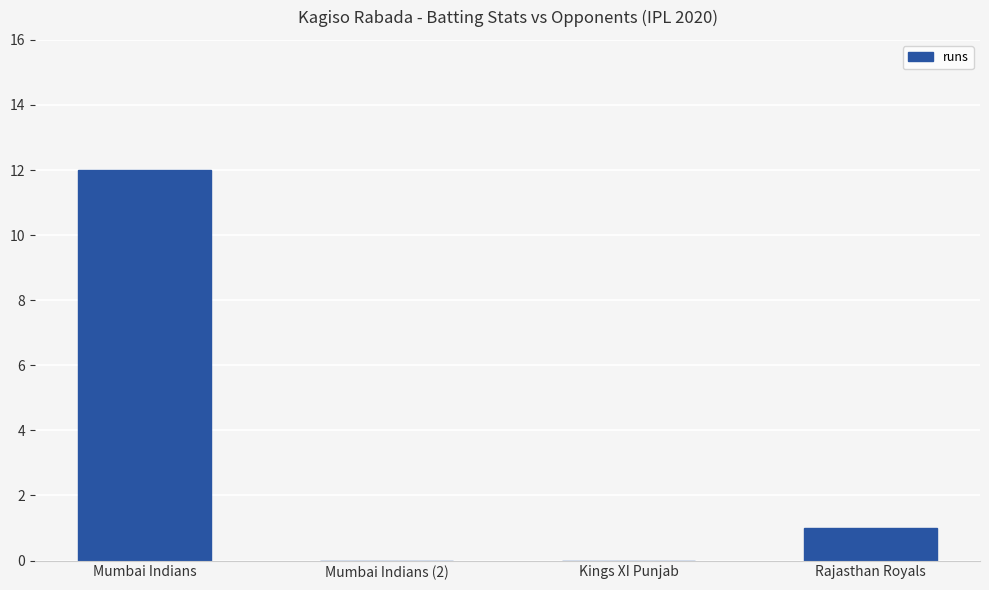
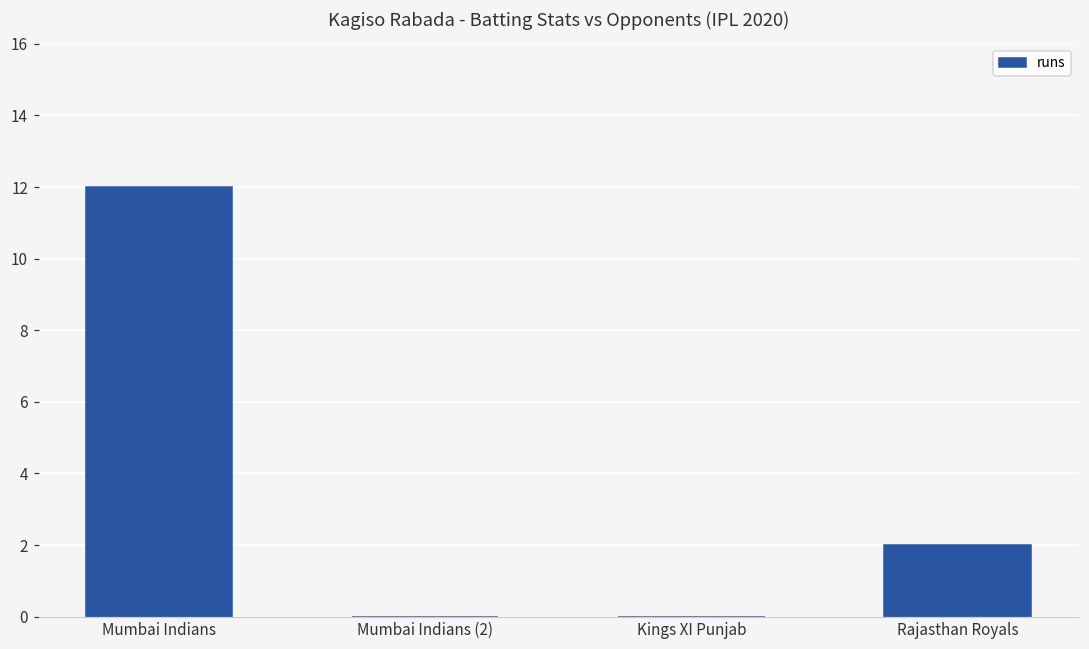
Rajasthan Royals: 1 -> 2
